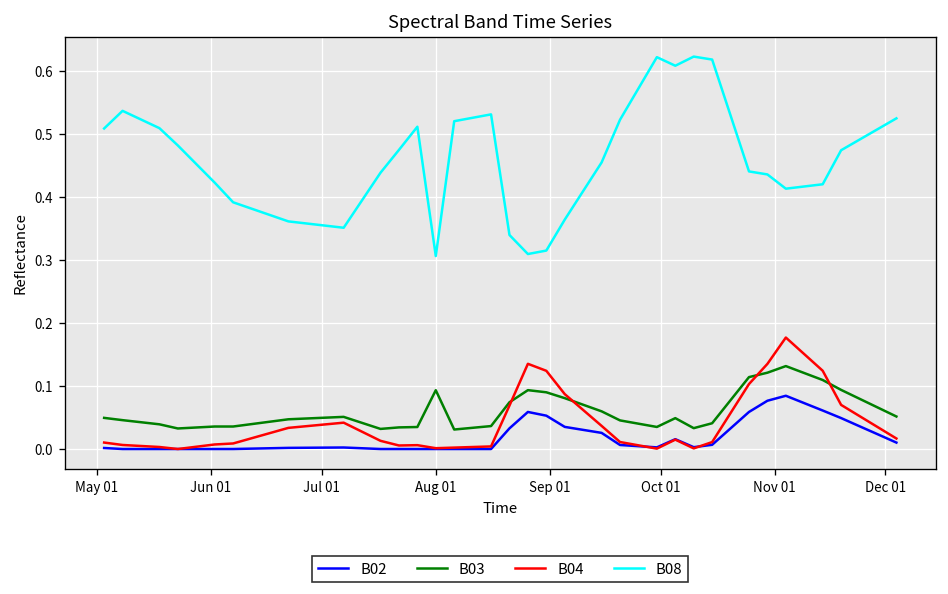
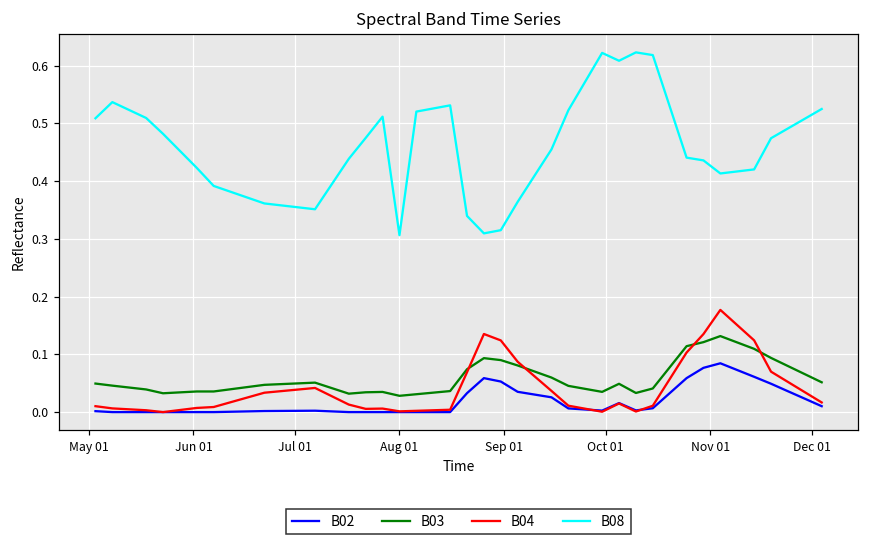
B03, Aug 01: 0.09 -> 0.03
